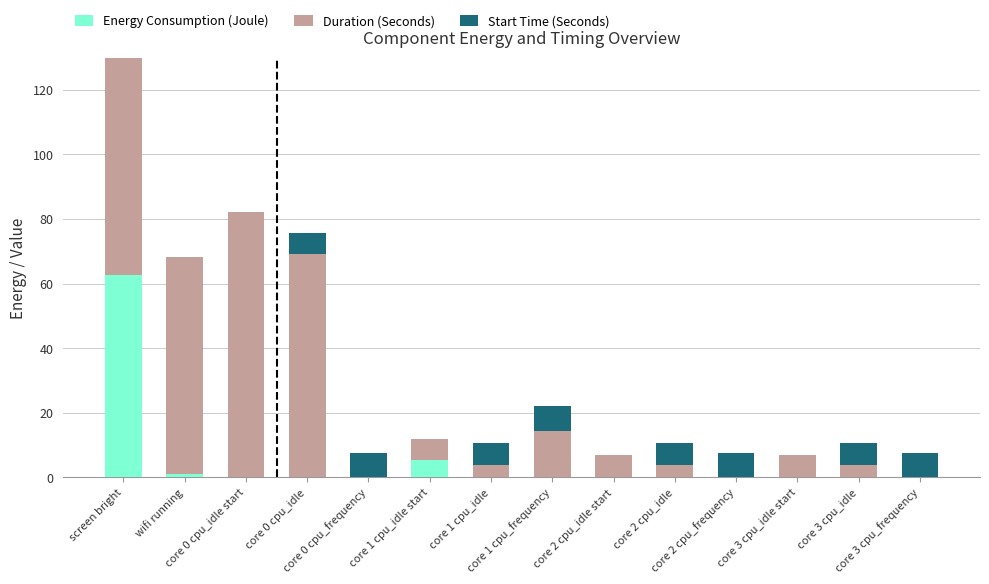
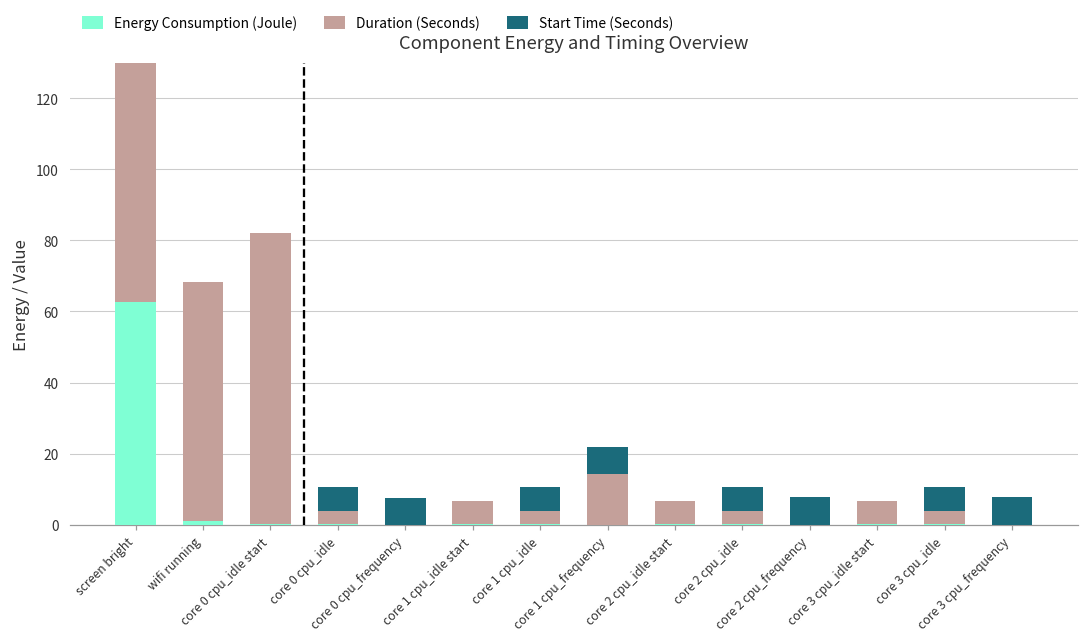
Duration (Seconds), core 0 cpu_idle: 69 -> 4
Energy Consumption (Joule), core 1 cpu_idle start: 5 -> 0
